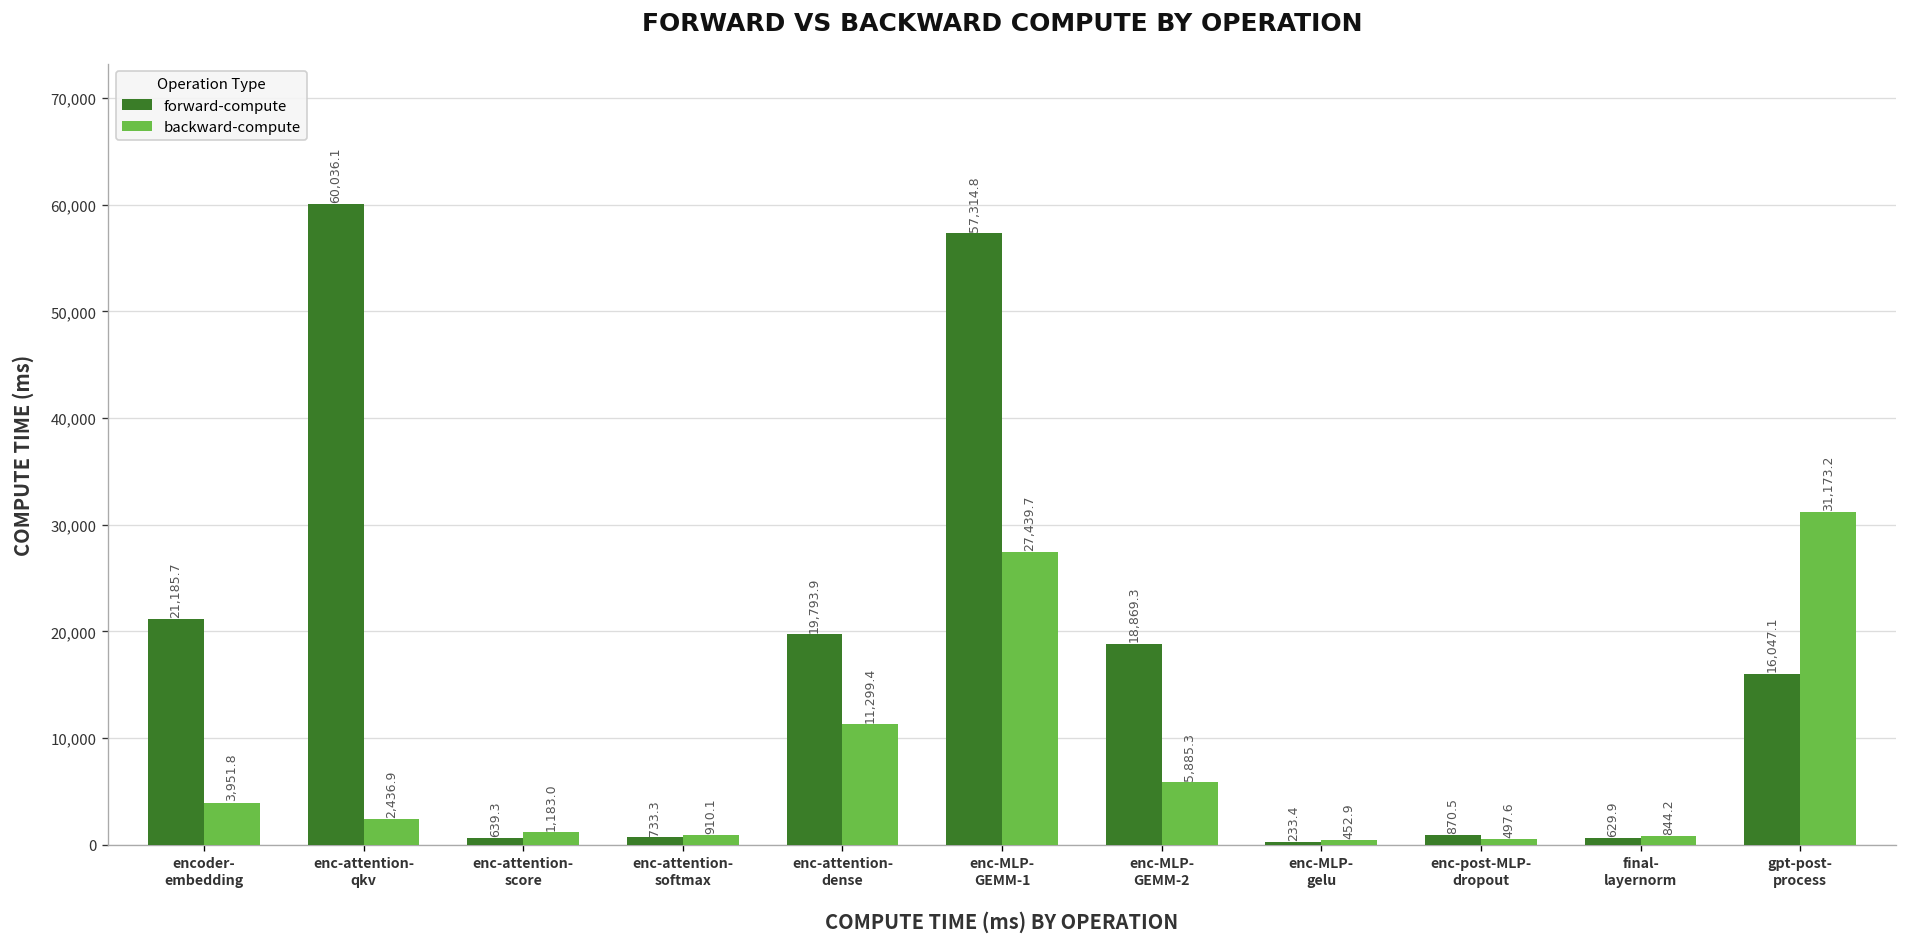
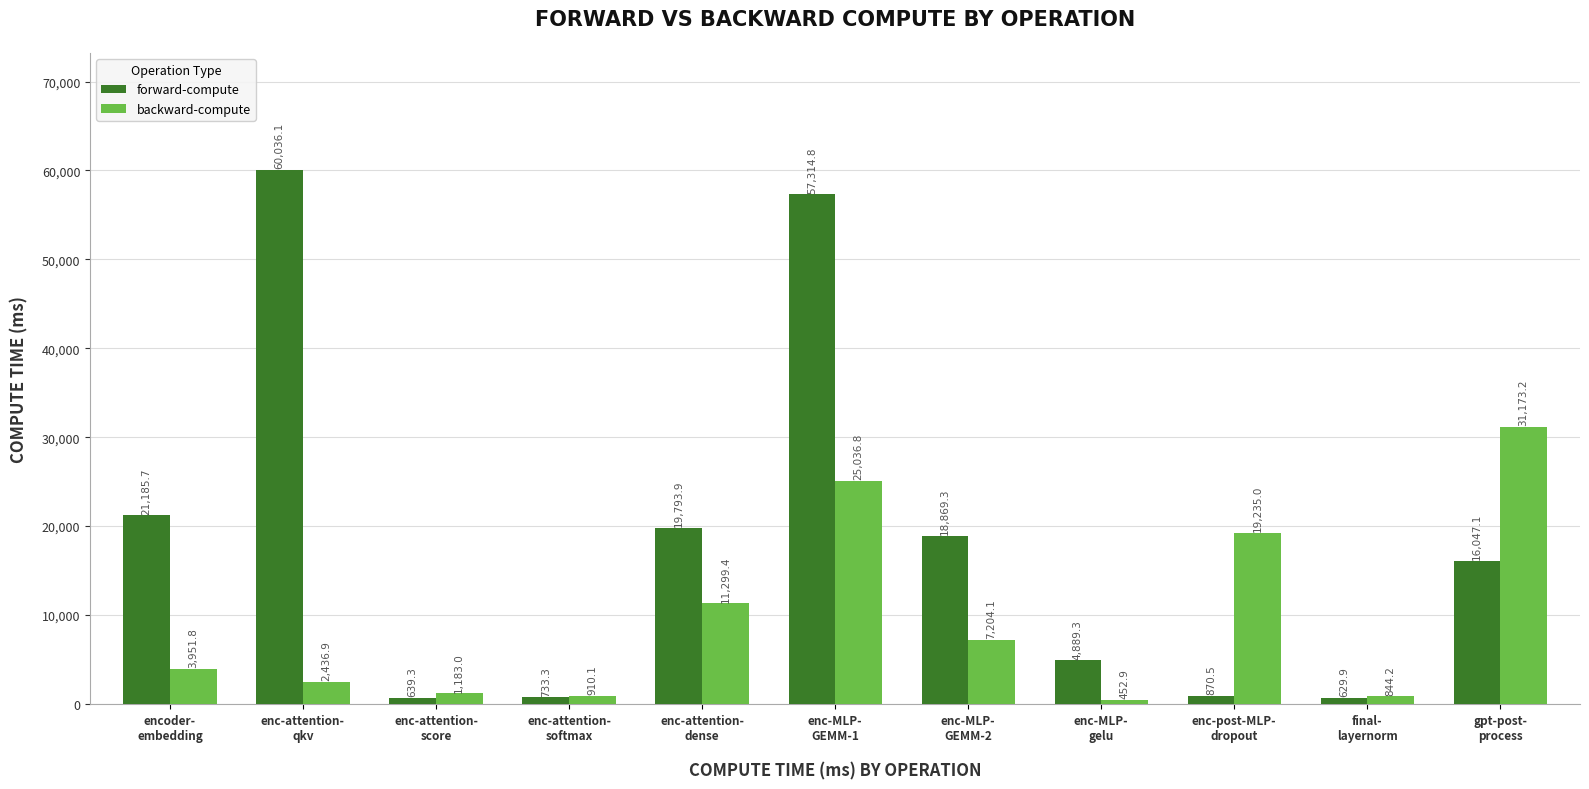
backward-compute, enc-MLP- GEMM-1: 27,439.7 -> 25,036.8
backward-compute, enc-MLP- GEMM-2: 5,885.3 -> 7,204.1
forward-compute, enc-MLP- gelu: 233.4 -> 4,889.3
backward-compute, enc-post-MLP- dropout: 497.6 -> 19,235.0
